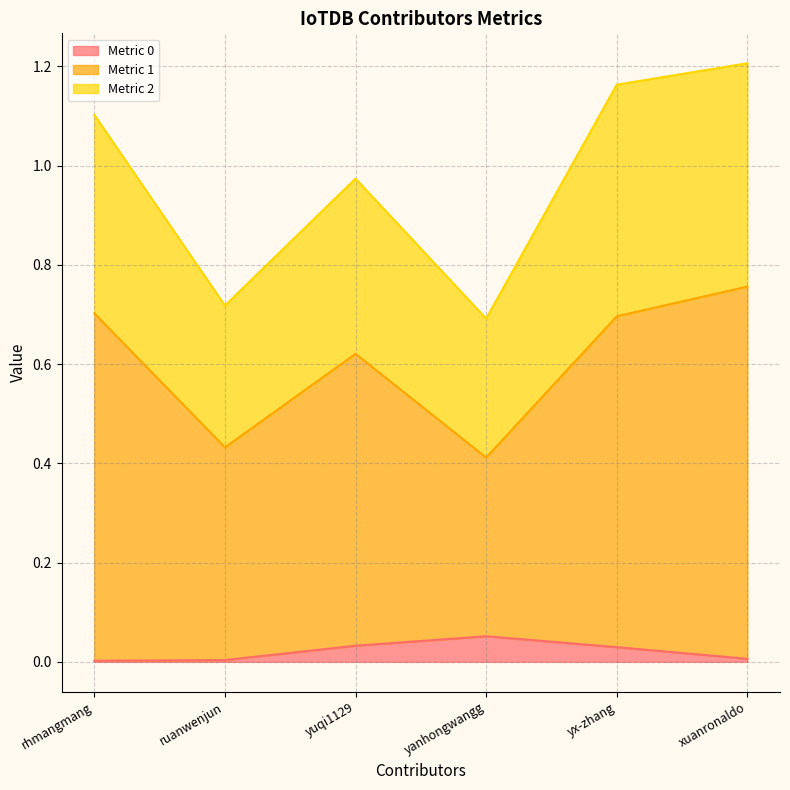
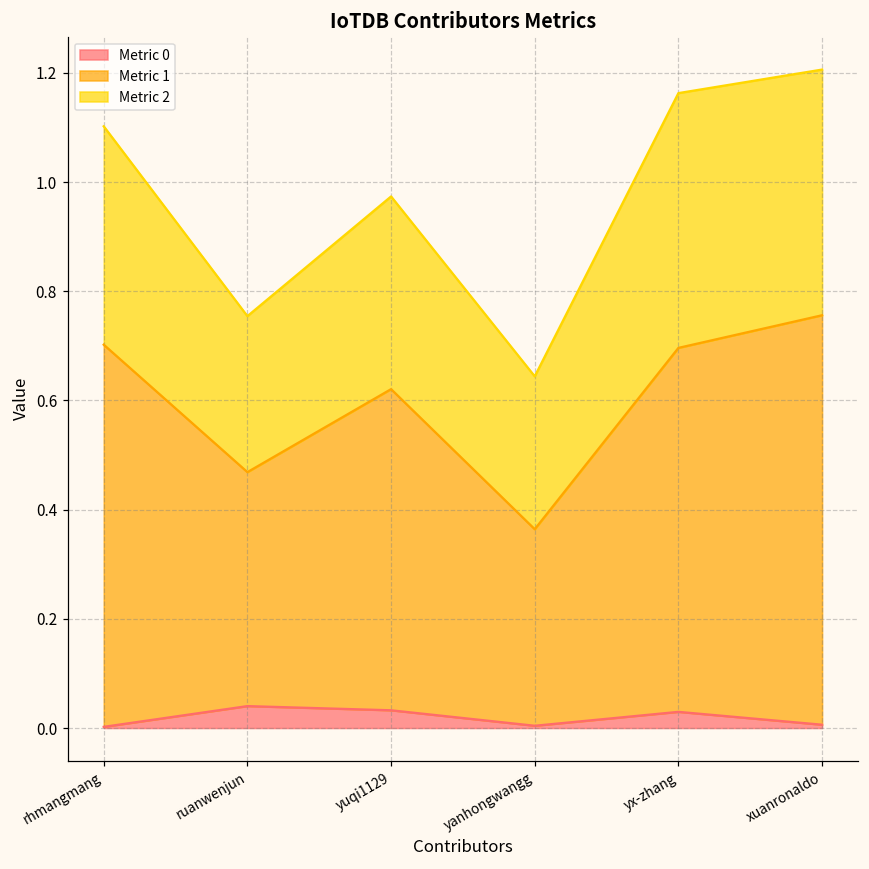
Metric 0, ruanwenjun: 0.00 -> 0.04
Metric 0, yanhongwangg: 0.05 -> 0.00
